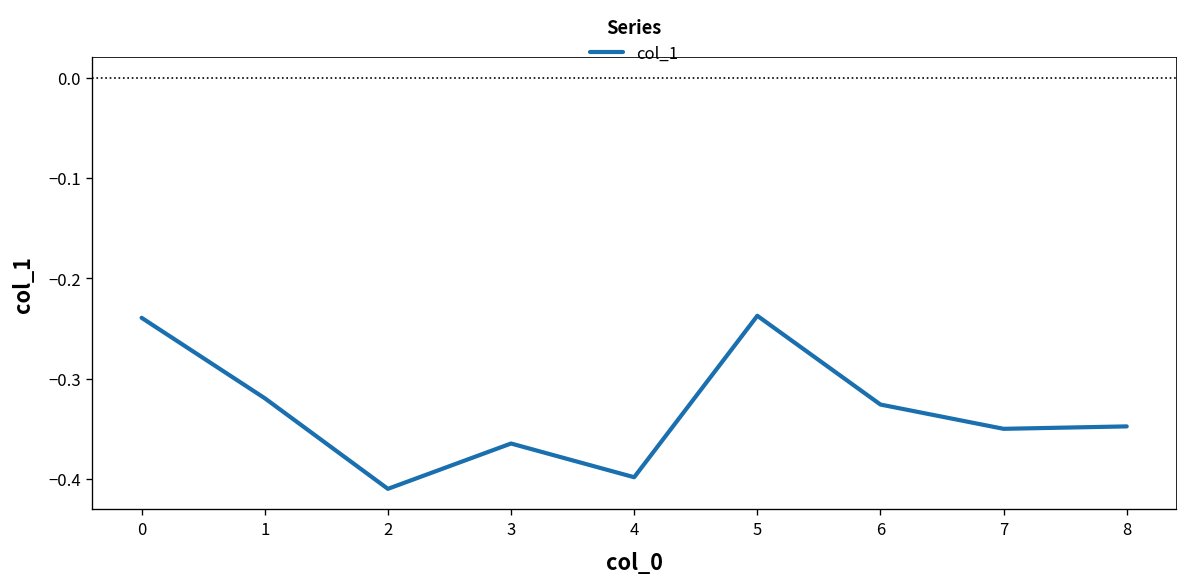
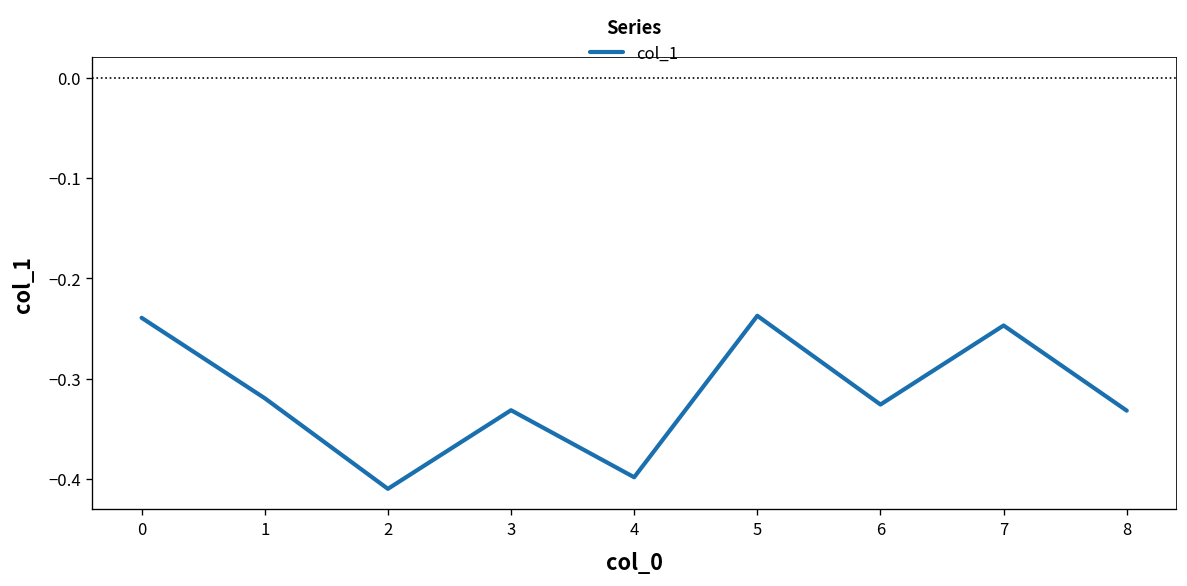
3: -0.36 -> -0.33
7: -0.35 -> -0.25
8: -0.35 -> -0.33
